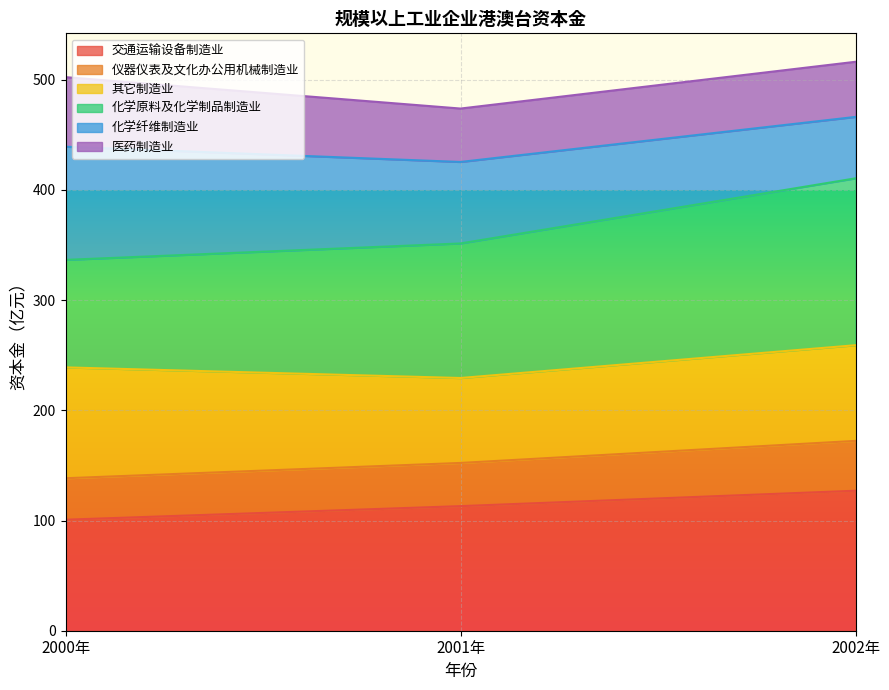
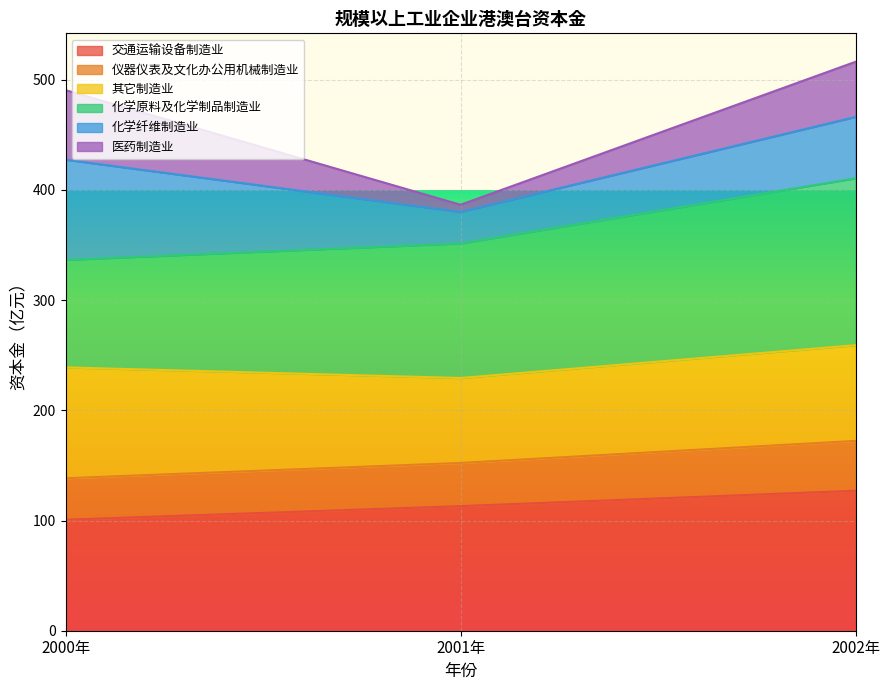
化学纤维制造业, 2000年: 103 -> 91
化学纤维制造业, 2001年: 74 -> 29
医药制造业, 2001年: 48 -> 6
